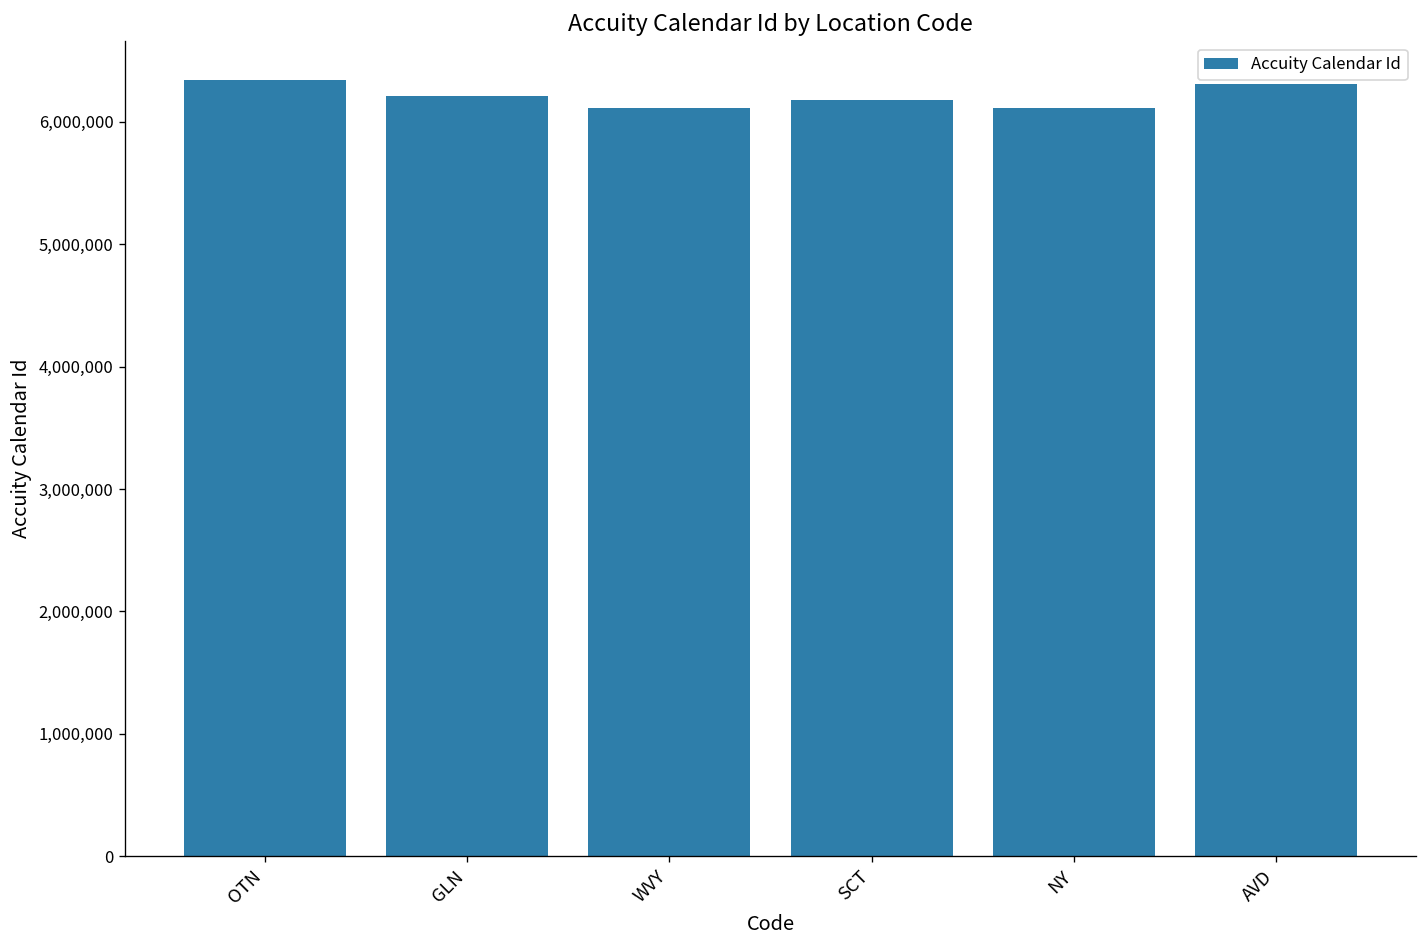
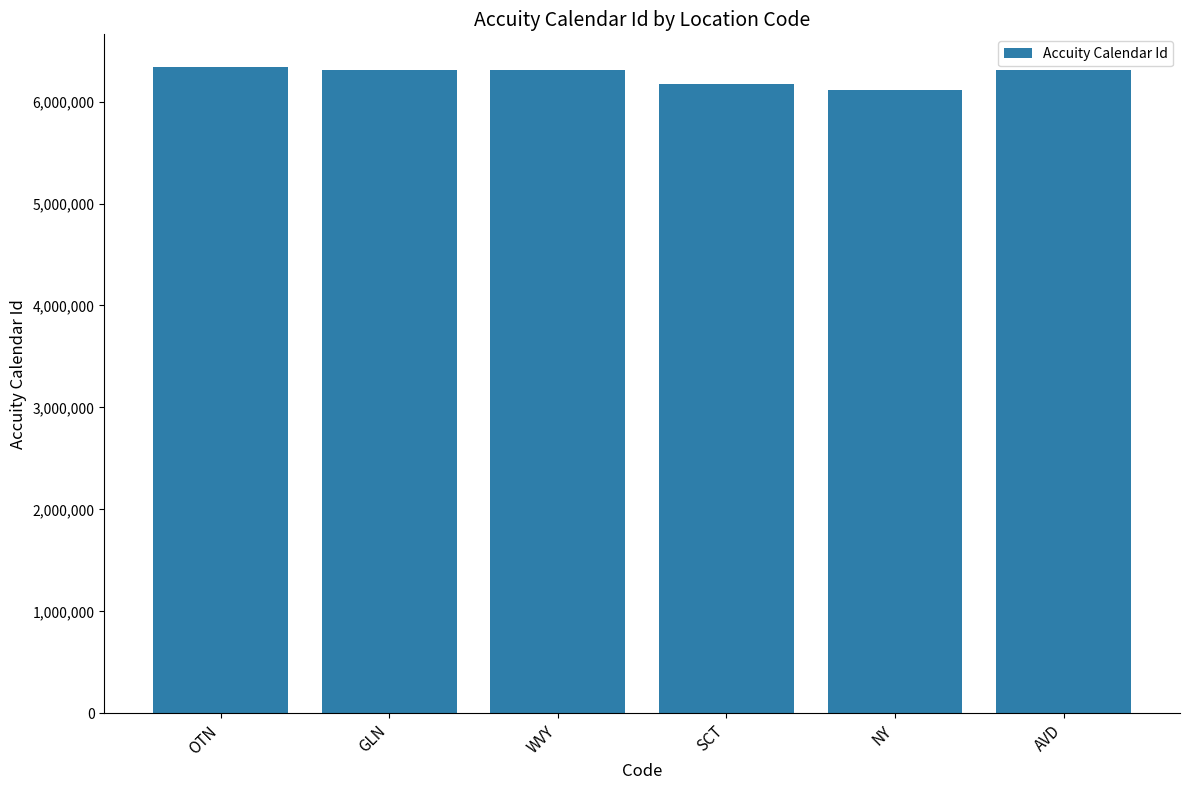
GLN: 6,210,000 -> 6,310,000
WVY: 6,110,000 -> 6,310,000
